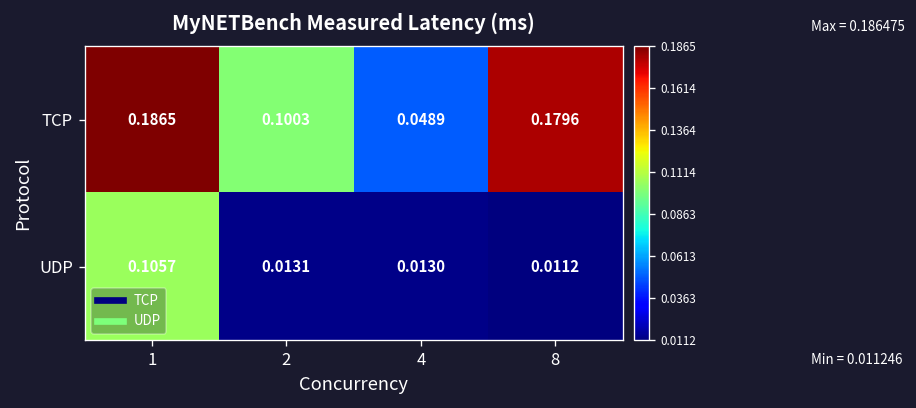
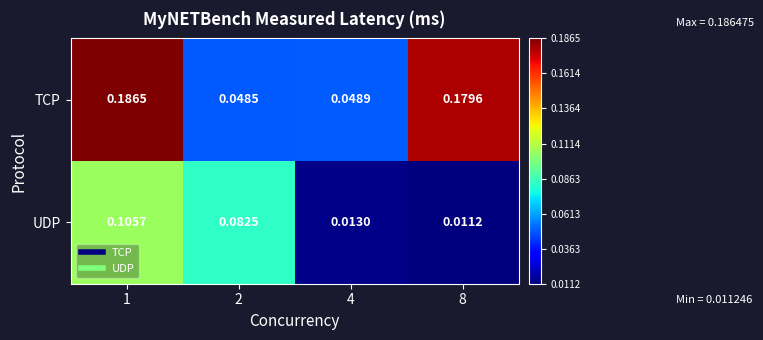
TCP, 2: 0.1003 -> 0.0485
UDP, 2: 0.0131 -> 0.0825
